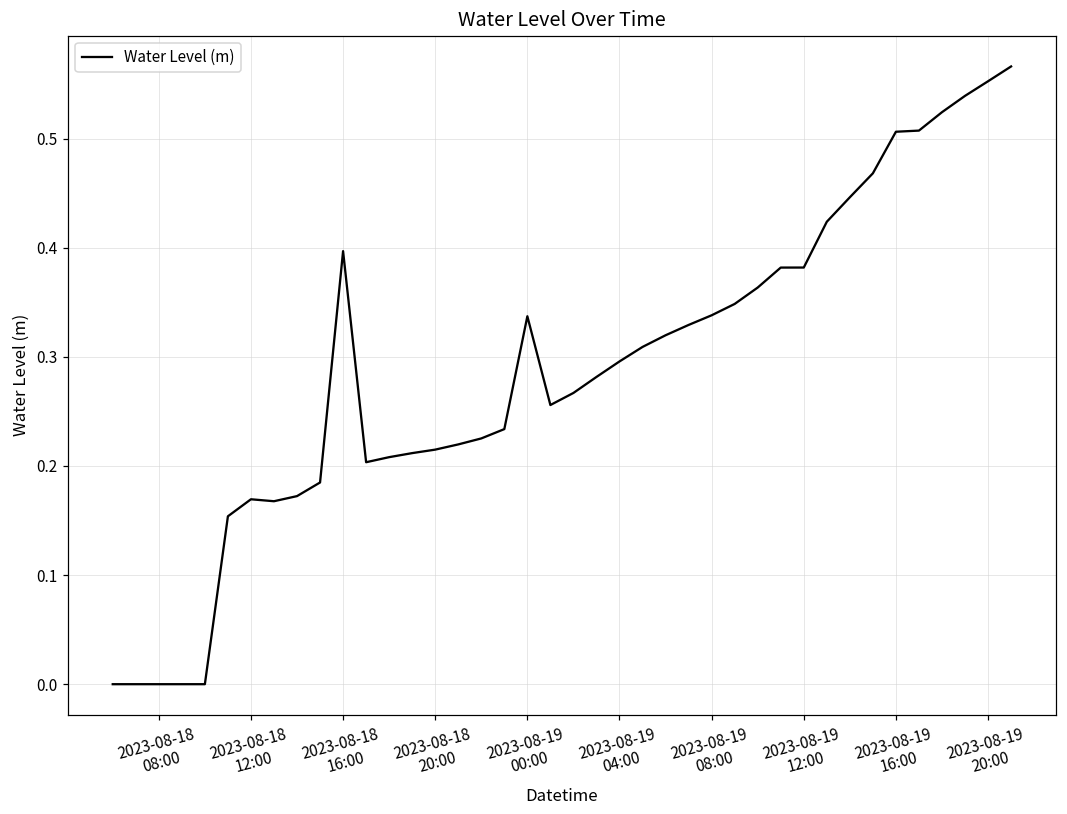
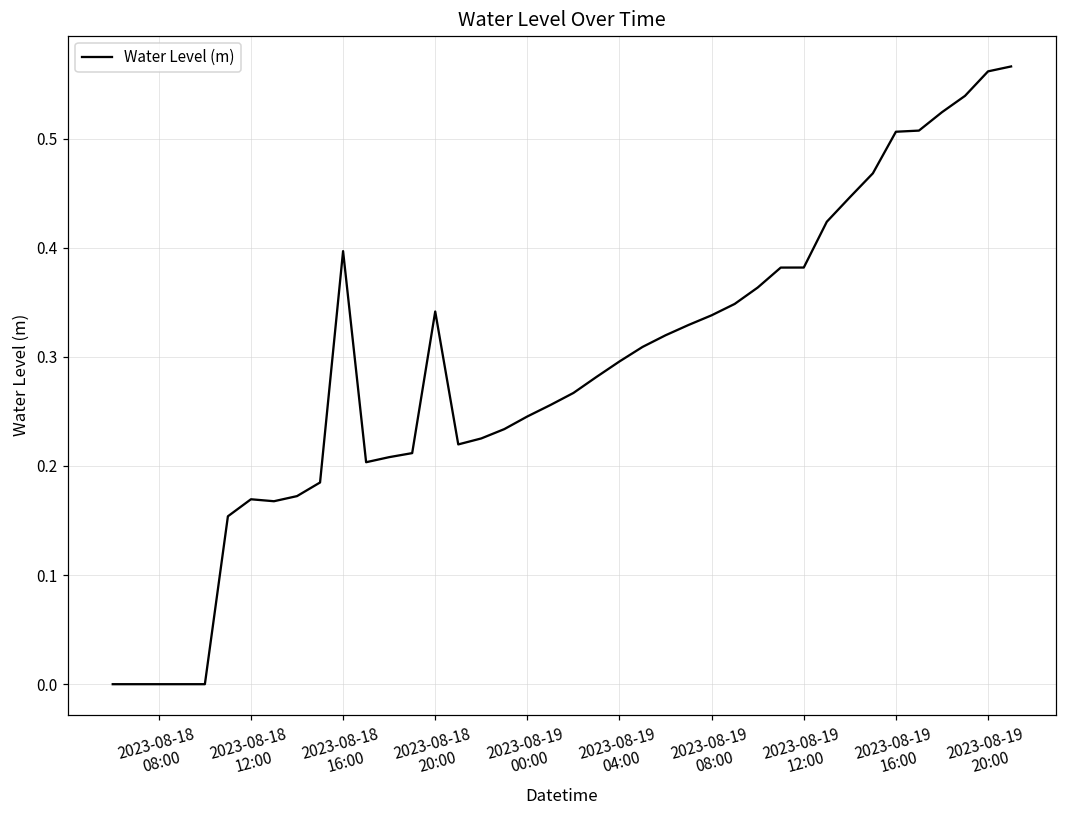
2023-08-18 20:00: 0.21 -> 0.34
2023-08-19 00:00: 0.34 -> 0.25
2023-08-19 20:00: 0.55 -> 0.56
